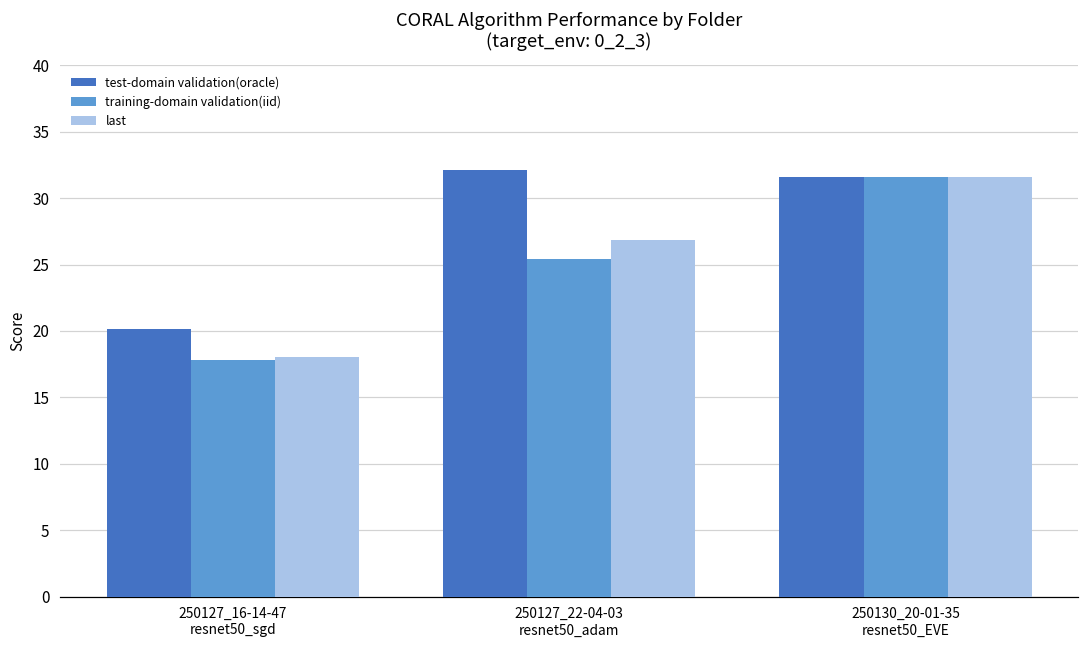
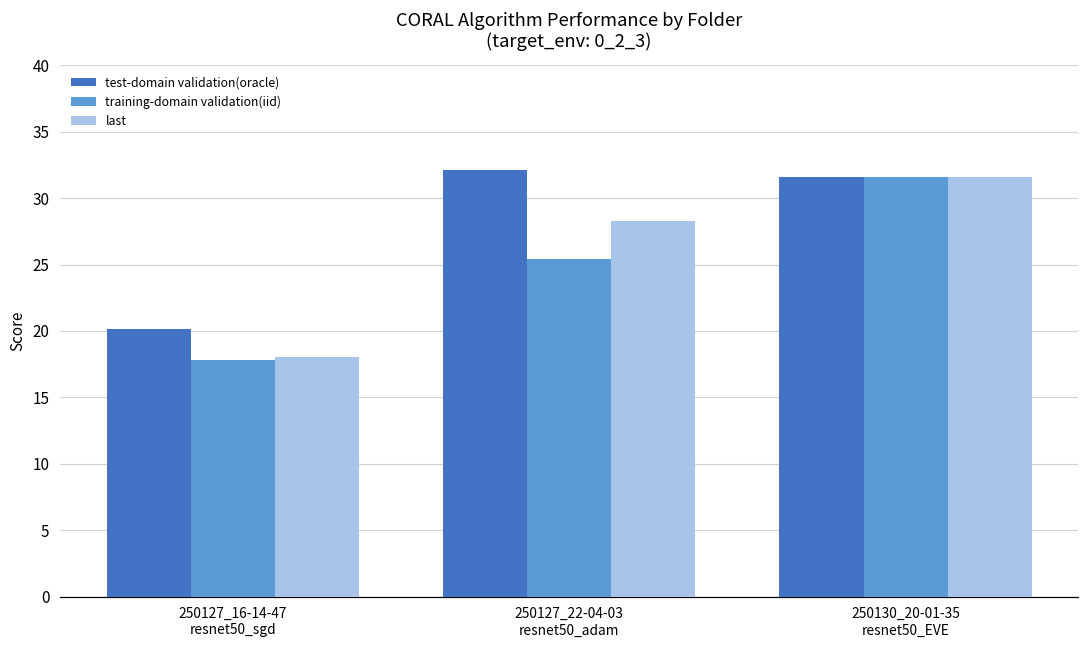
last, 250127_22-04-03 resnet50_adam: 26.9 -> 28.3
